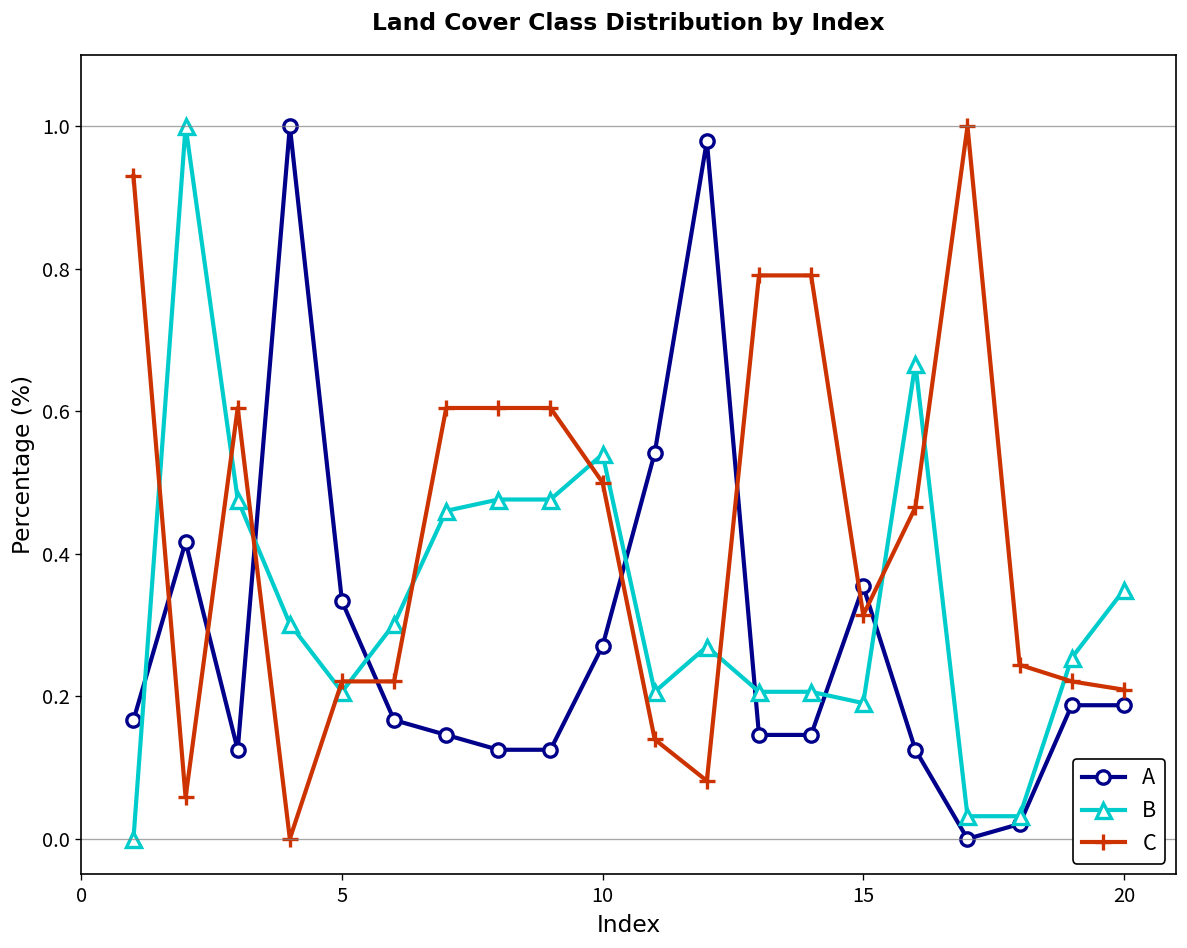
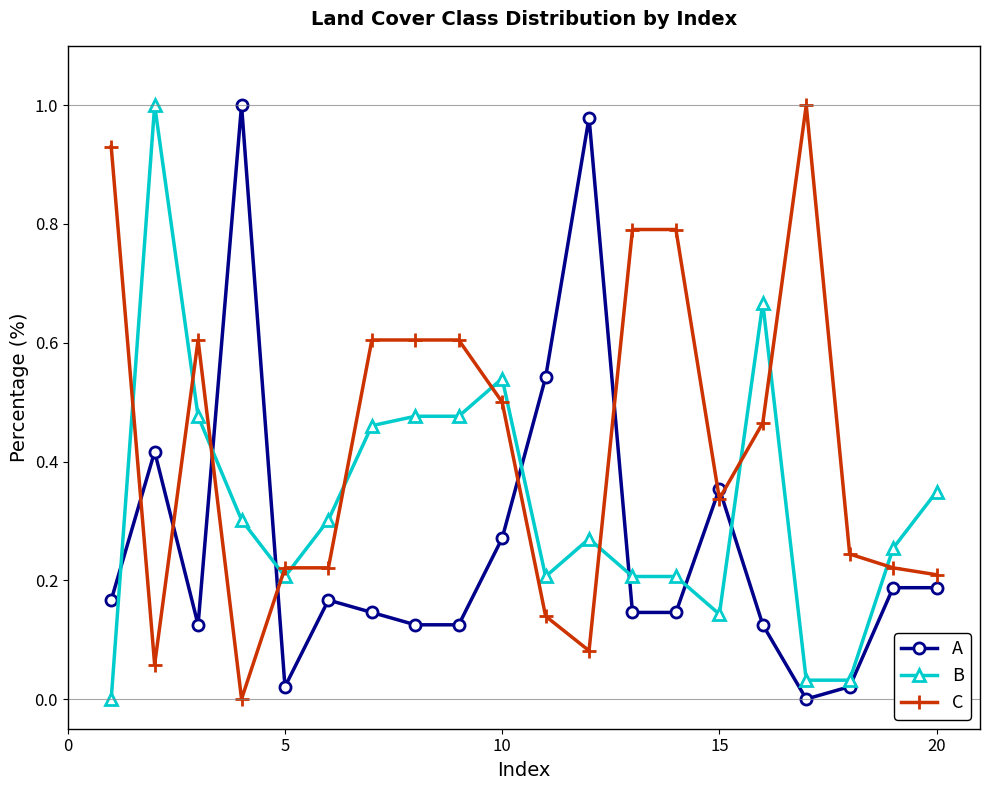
A, 5: 0.33 -> 0.02
B, 15: 0.19 -> 0.14
C, 15: 0.31 -> 0.34
